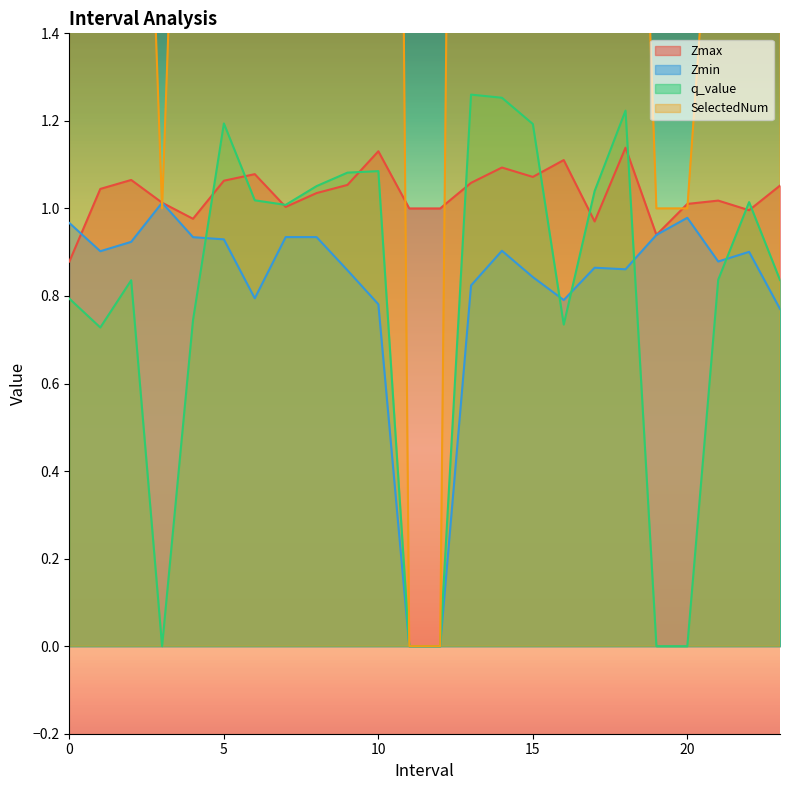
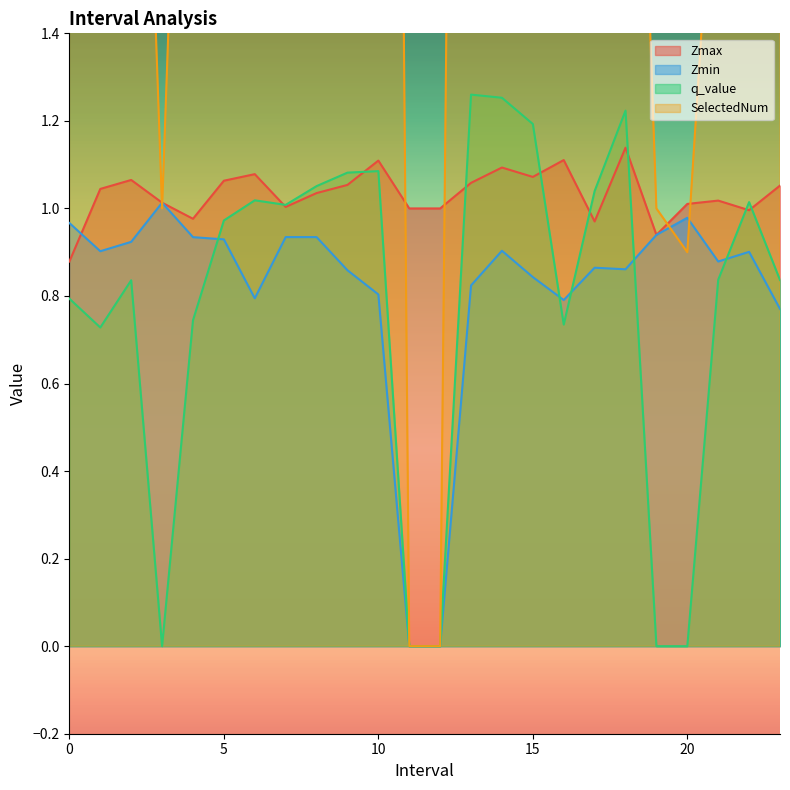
q_value, 5: 1.19 -> 0.97
Zmax, 10: 1.13 -> 1.11
Zmin, 10: 0.78 -> 0.80
SelectedNum, 20: 1.0 -> 0.9
